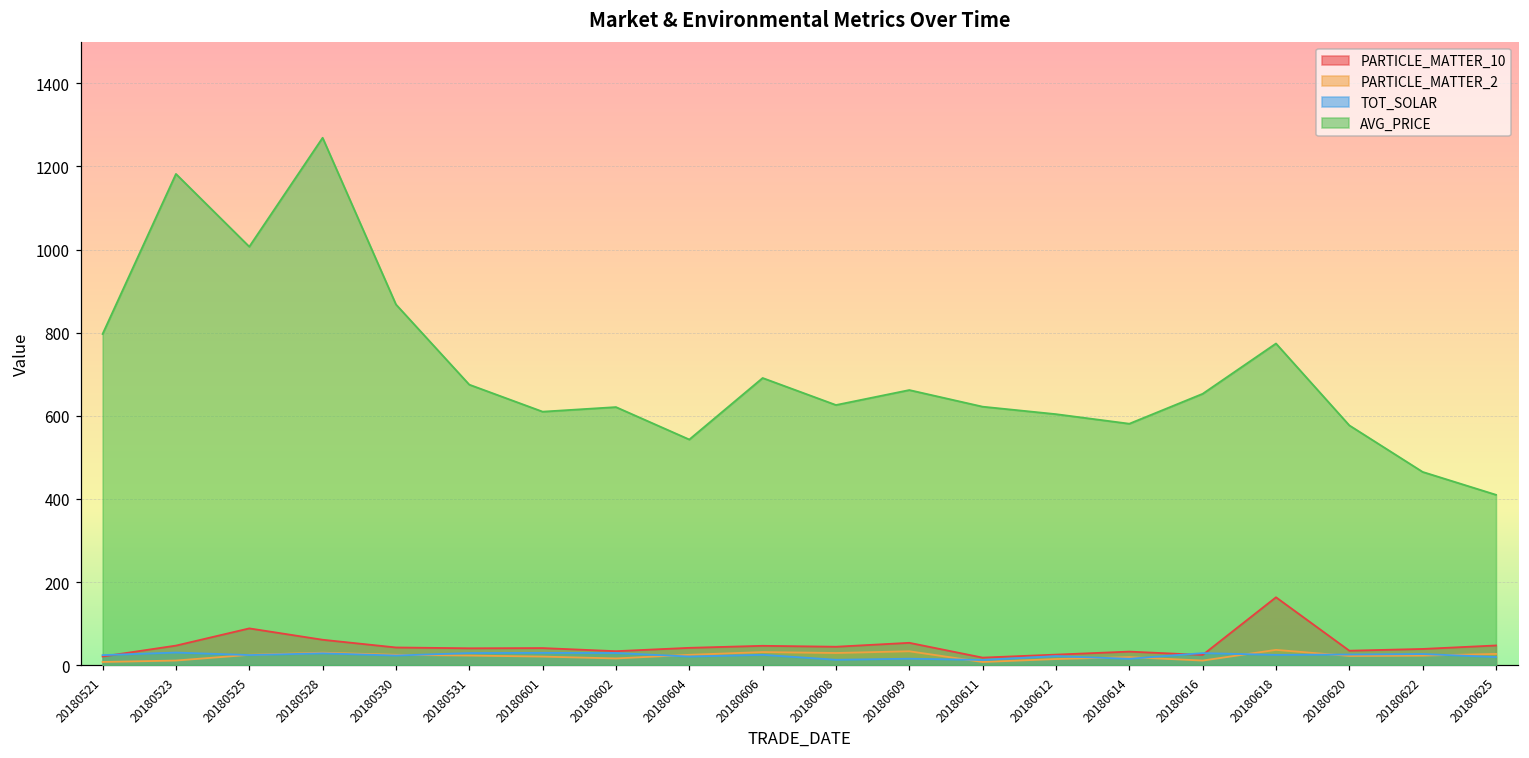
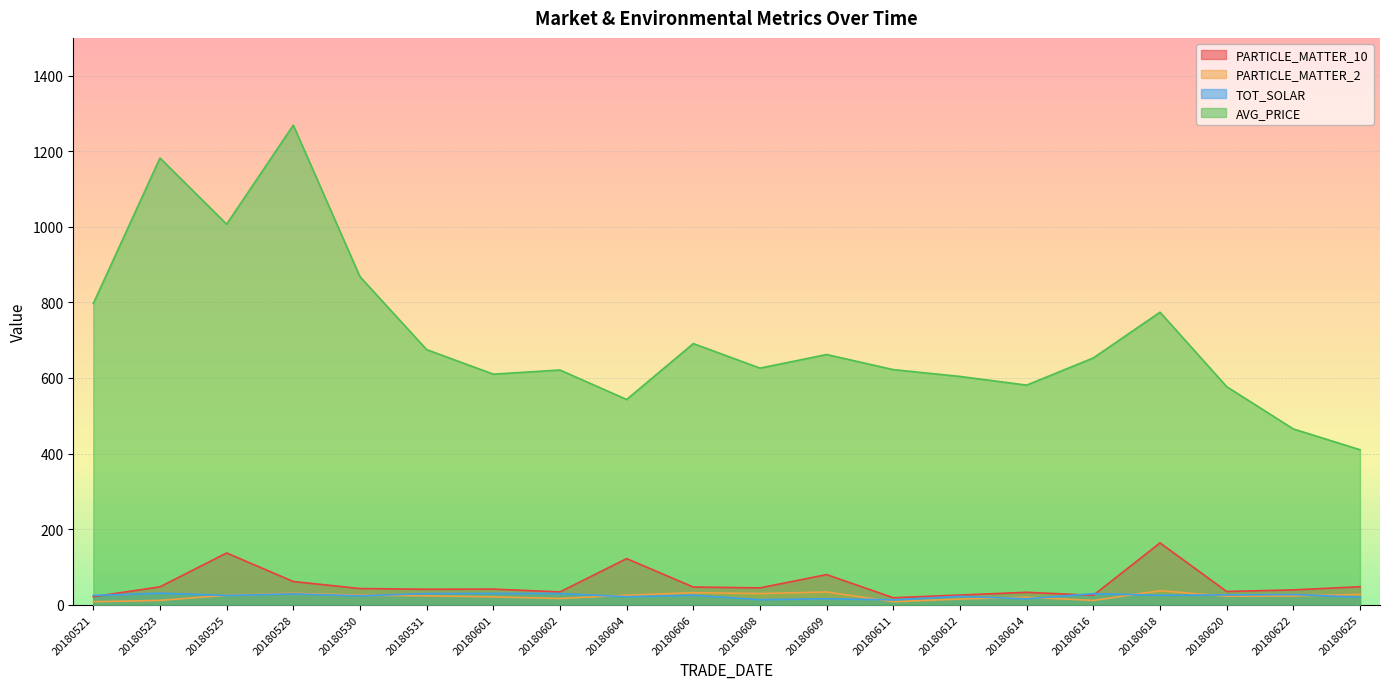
PARTICLE_MATTER_10, 20180525: 90 -> 140
PARTICLE_MATTER_10, 20180604: 40 -> 120
PARTICLE_MATTER_10, 20180609: 50 -> 80
